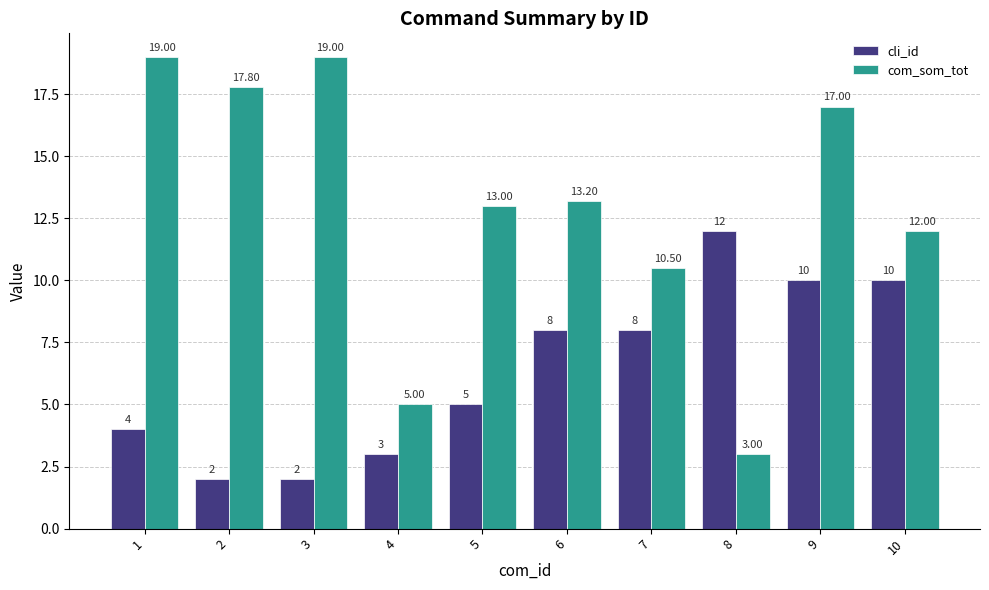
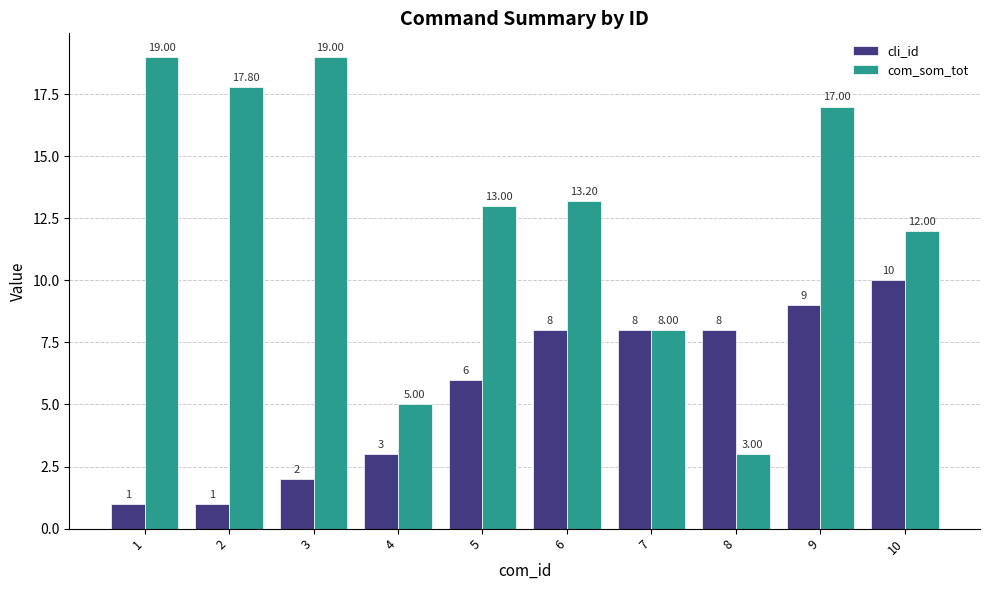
cli_id, 1: 4 -> 1
cli_id, 2: 2 -> 1
cli_id, 5: 5 -> 6
com_som_tot, 7: 10.50 -> 8.00
cli_id, 8: 12 -> 8
cli_id, 9: 10 -> 9
